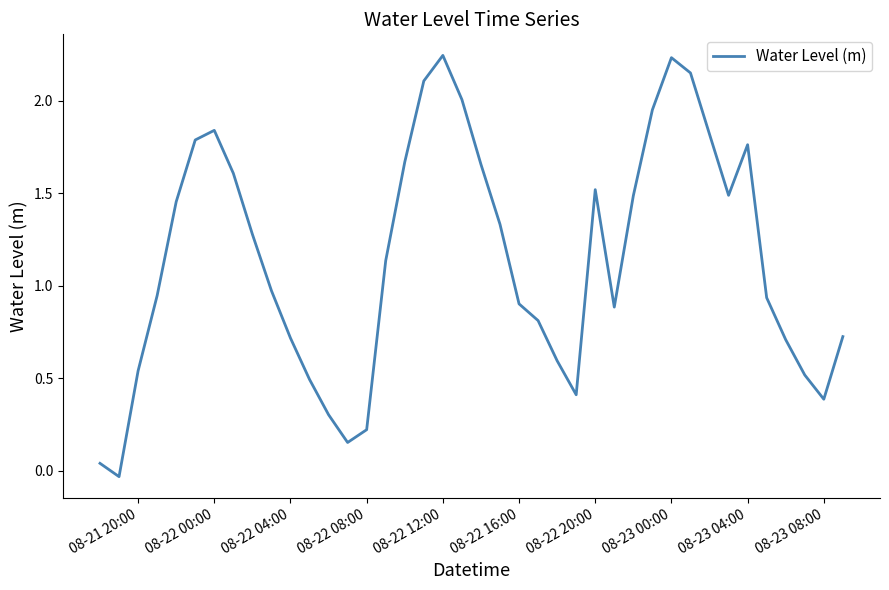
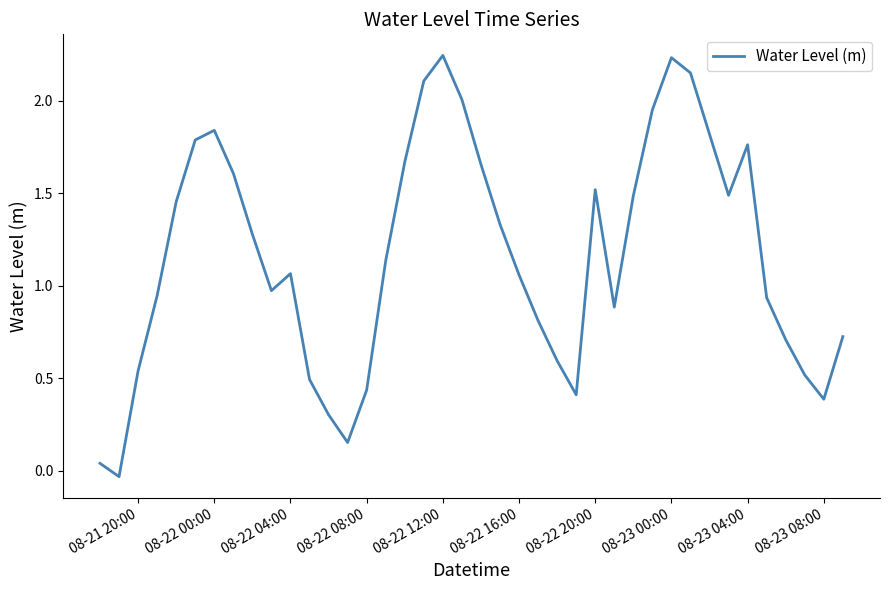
08-22 04:00: 0.72 -> 1.07
08-22 08:00: 0.22 -> 0.44
08-22 16:00: 0.90 -> 1.06
